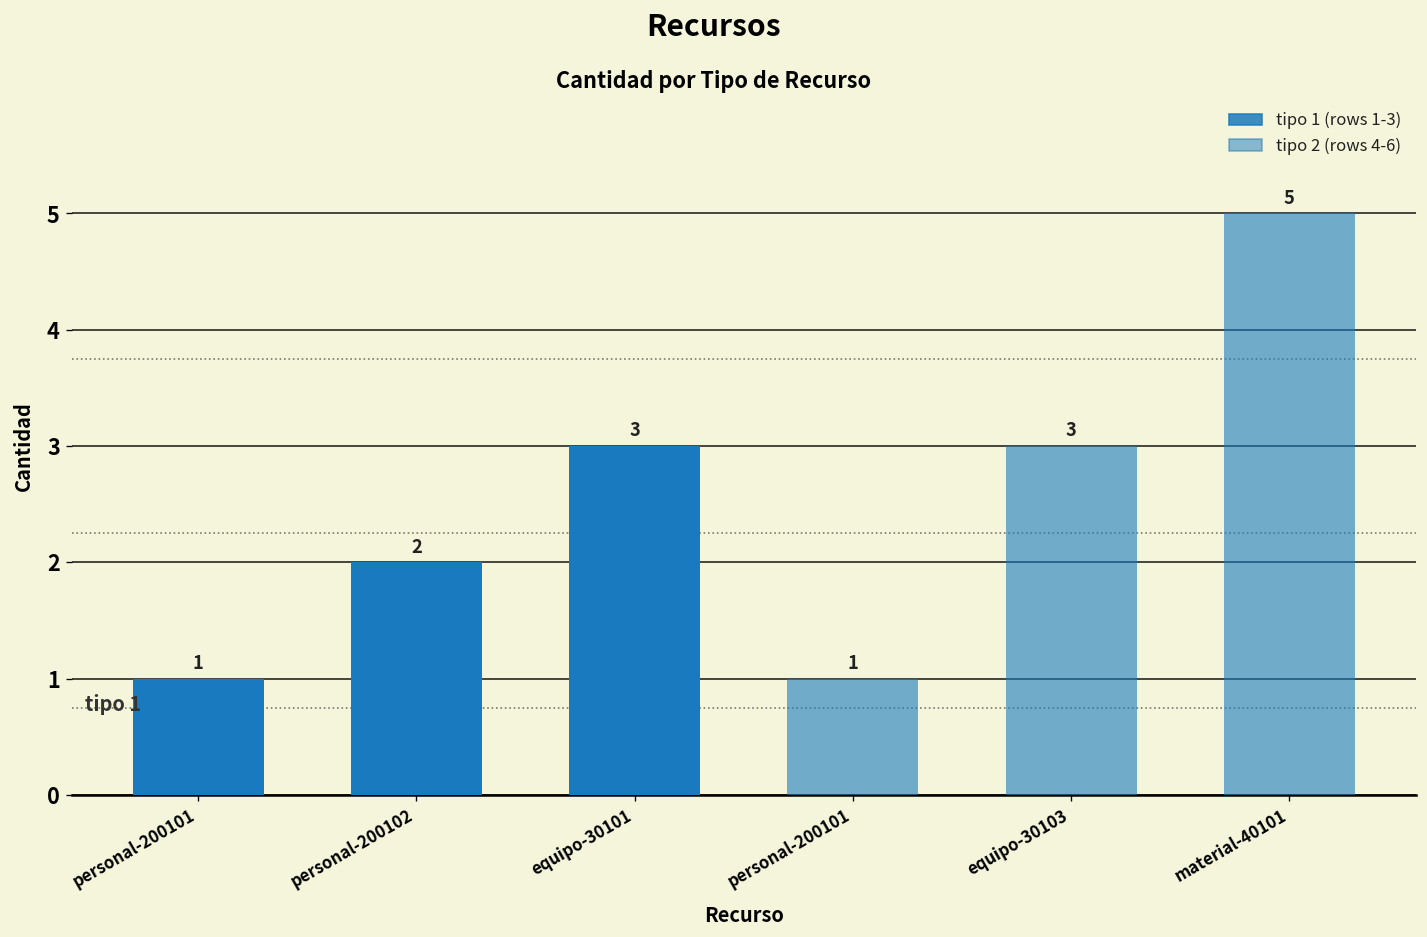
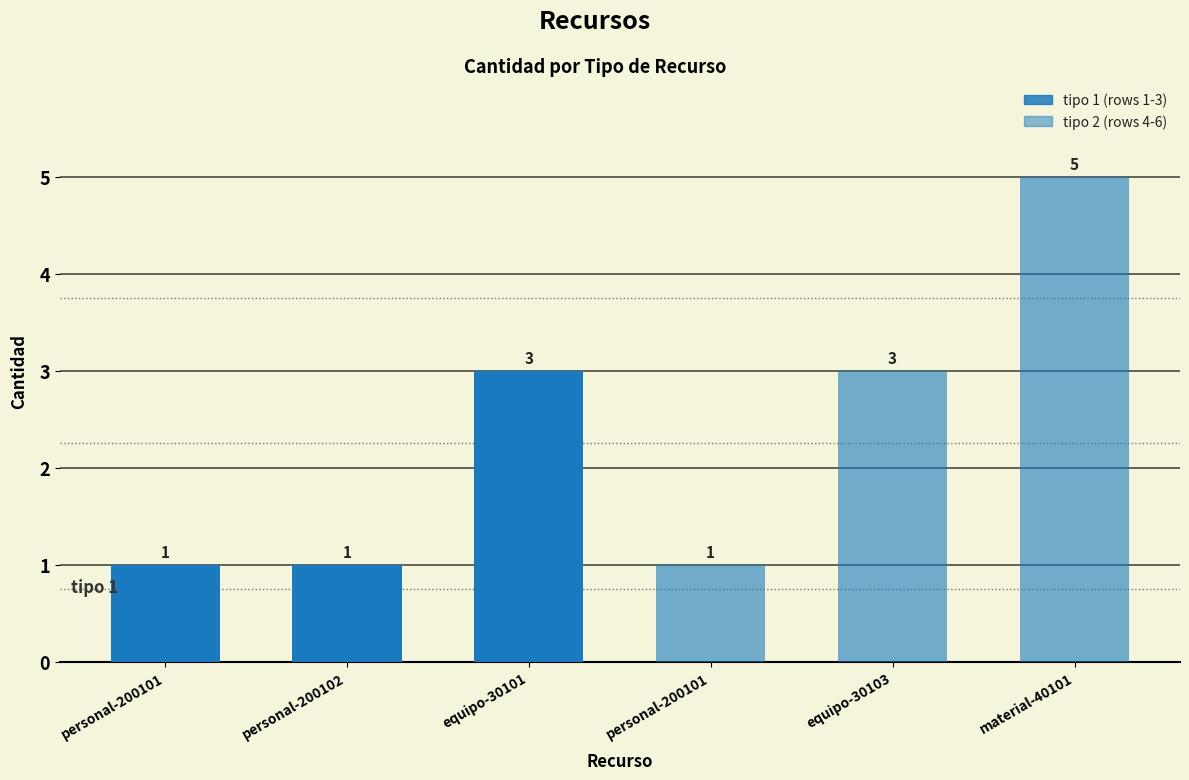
personal-200102: 2 -> 1
